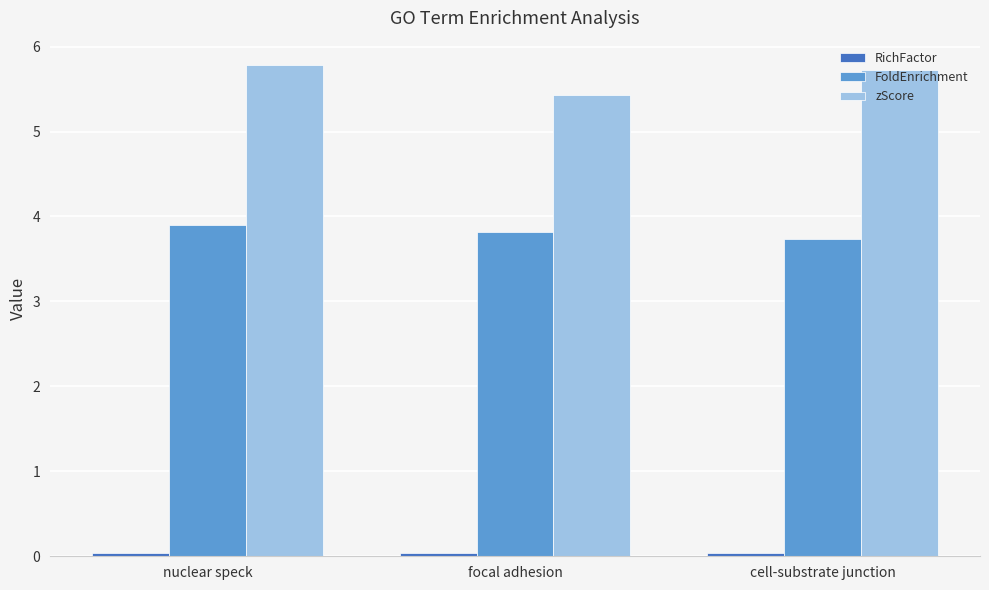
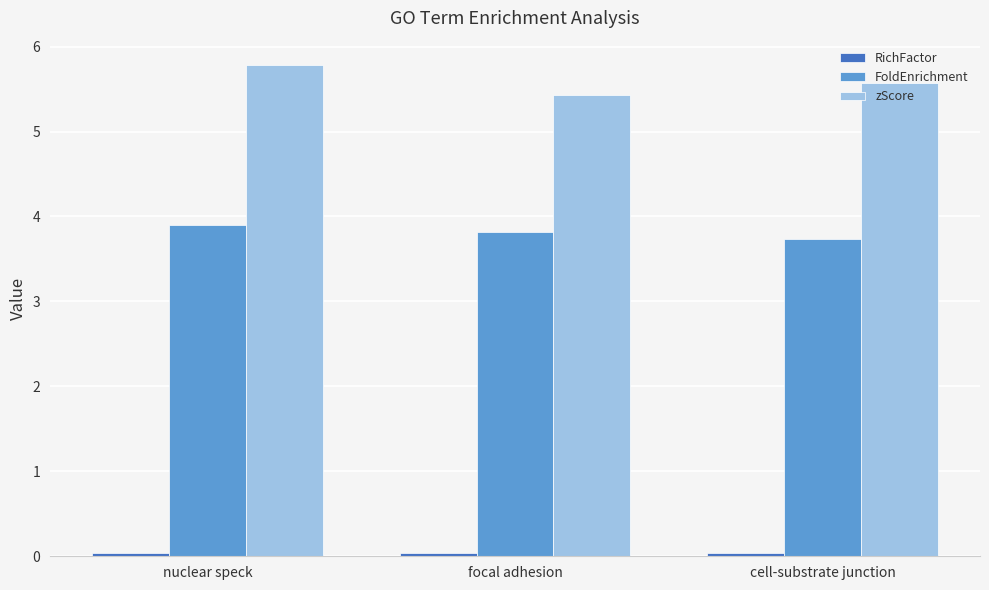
zScore, cell-substrate junction: 5.7 -> 5.6
